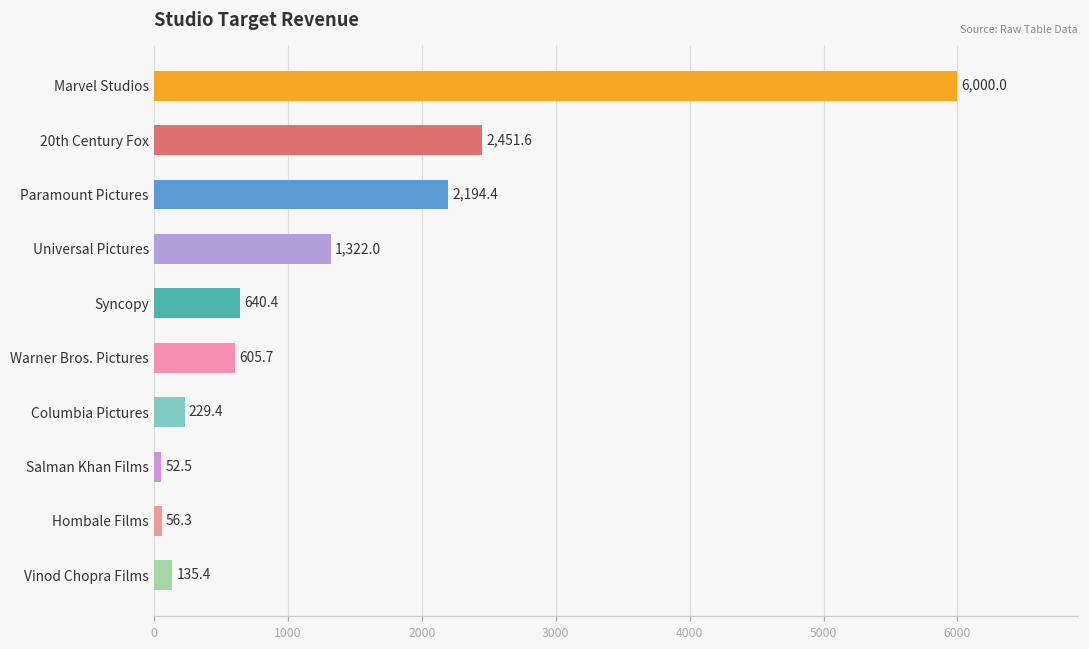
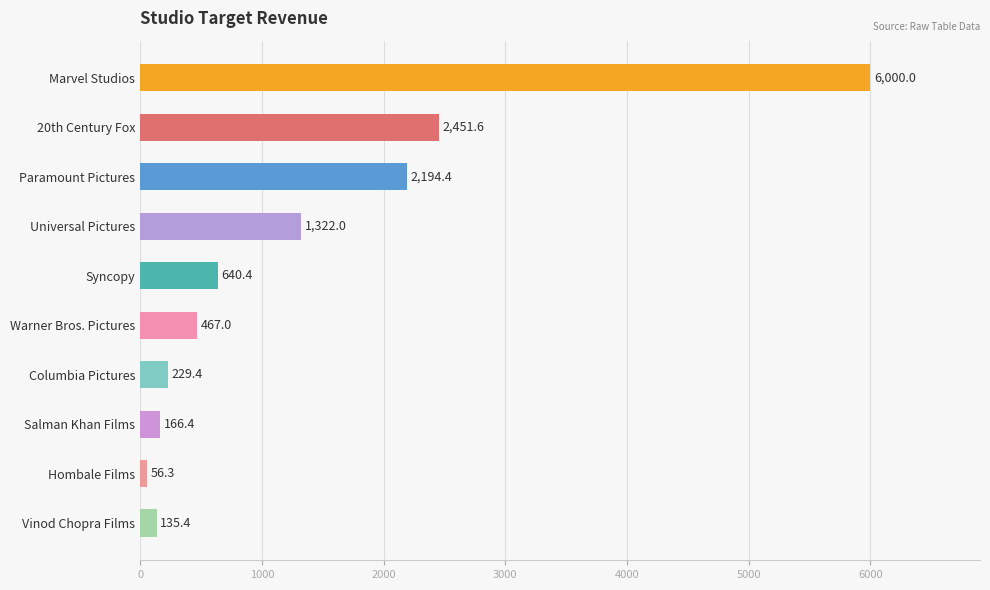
Warner Bros. Pictures: 605.7 -> 467.0
Salman Khan Films: 52.5 -> 166.4
